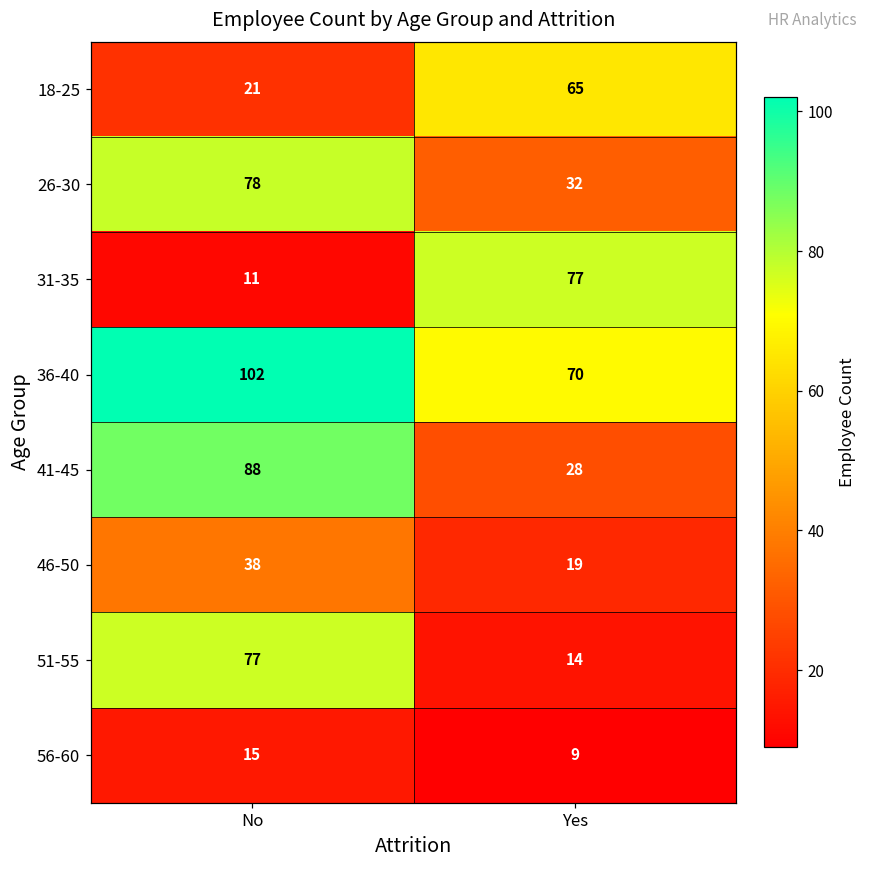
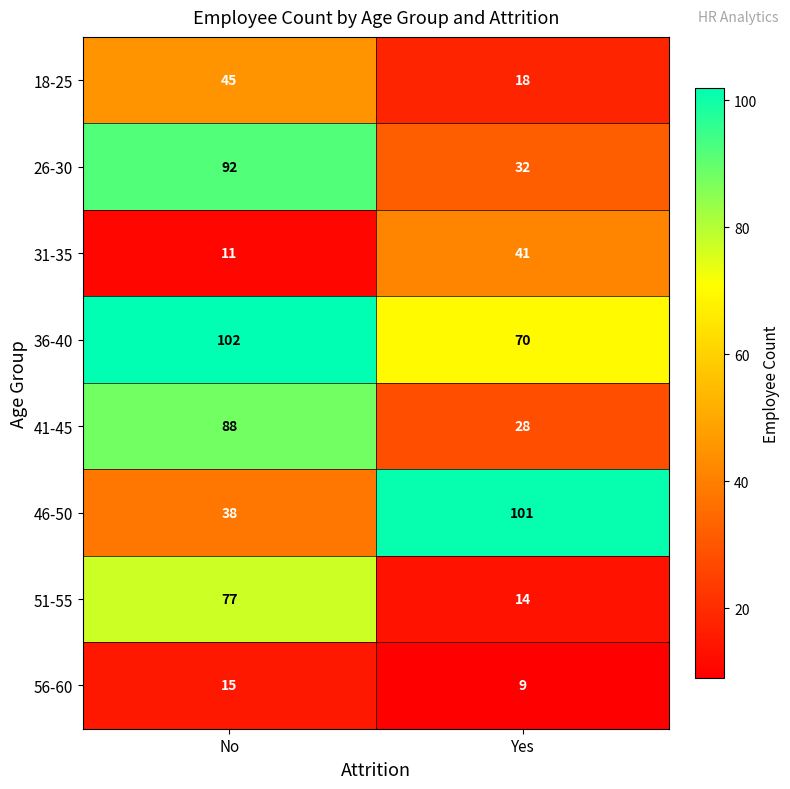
18-25, No: 21 -> 45
18-25, Yes: 65 -> 18
26-30, No: 78 -> 92
31-35, Yes: 77 -> 41
46-50, Yes: 19 -> 101
